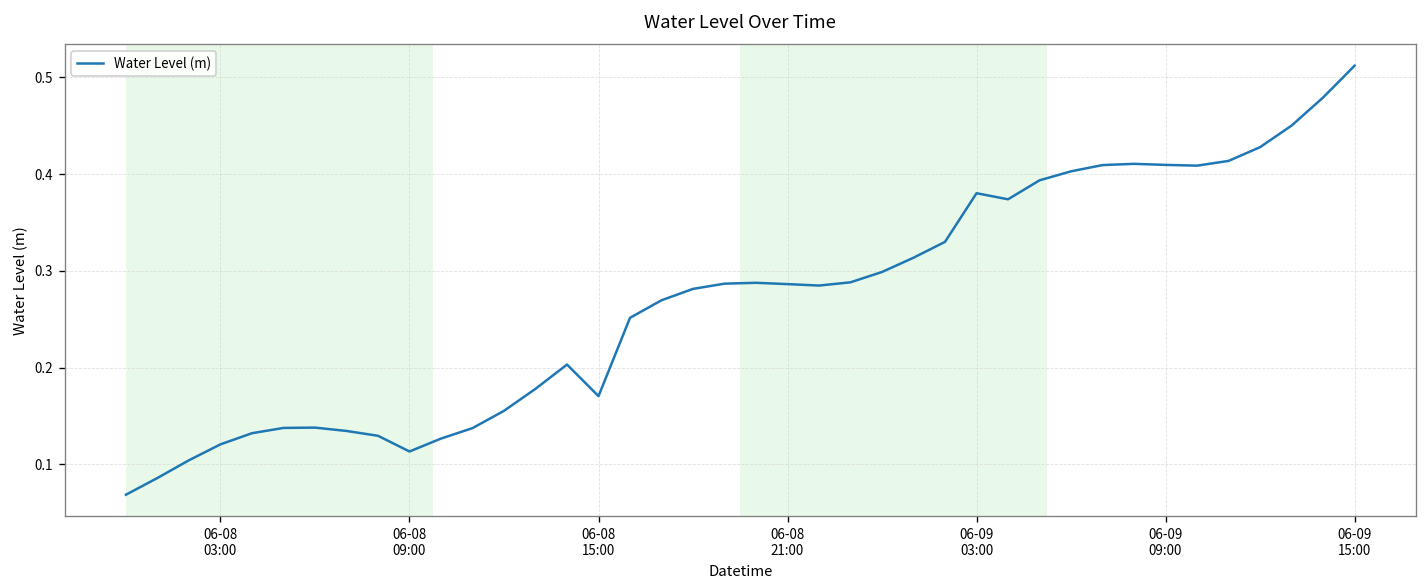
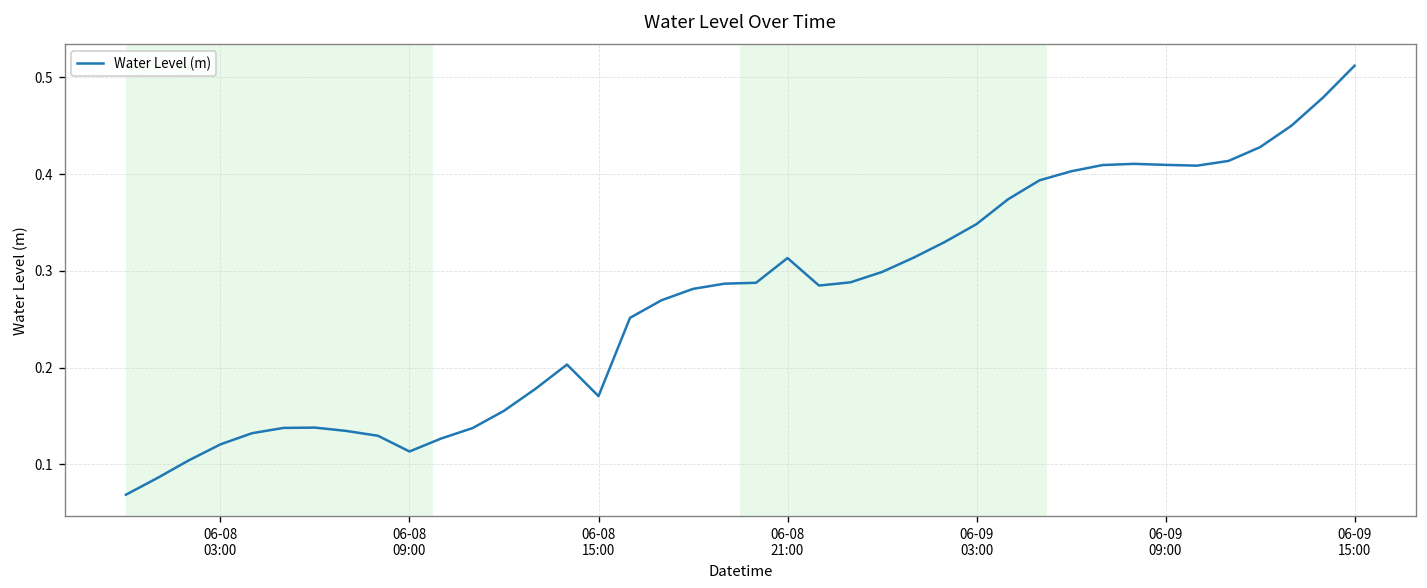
06-08 21:00: 0.29 -> 0.31
06-09 03:00: 0.38 -> 0.35
